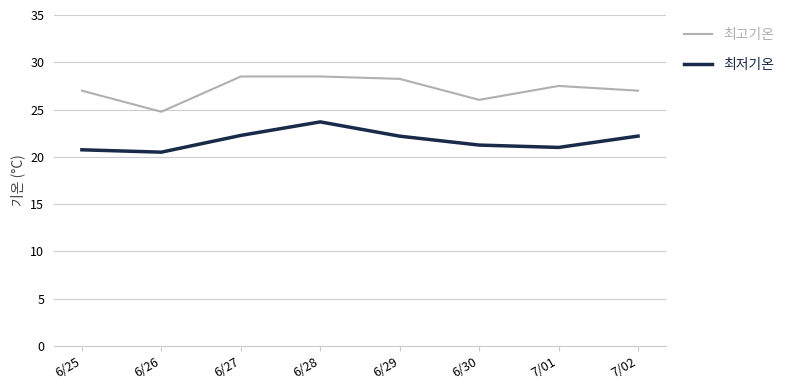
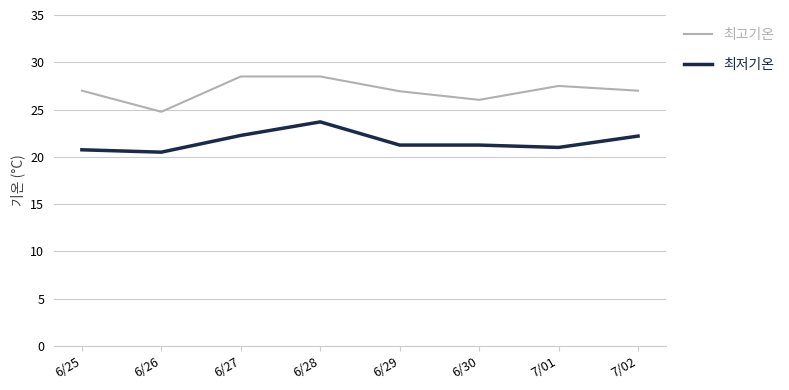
최고기온, 6/29: 28 -> 27
최저기온, 6/29: 22 -> 21
